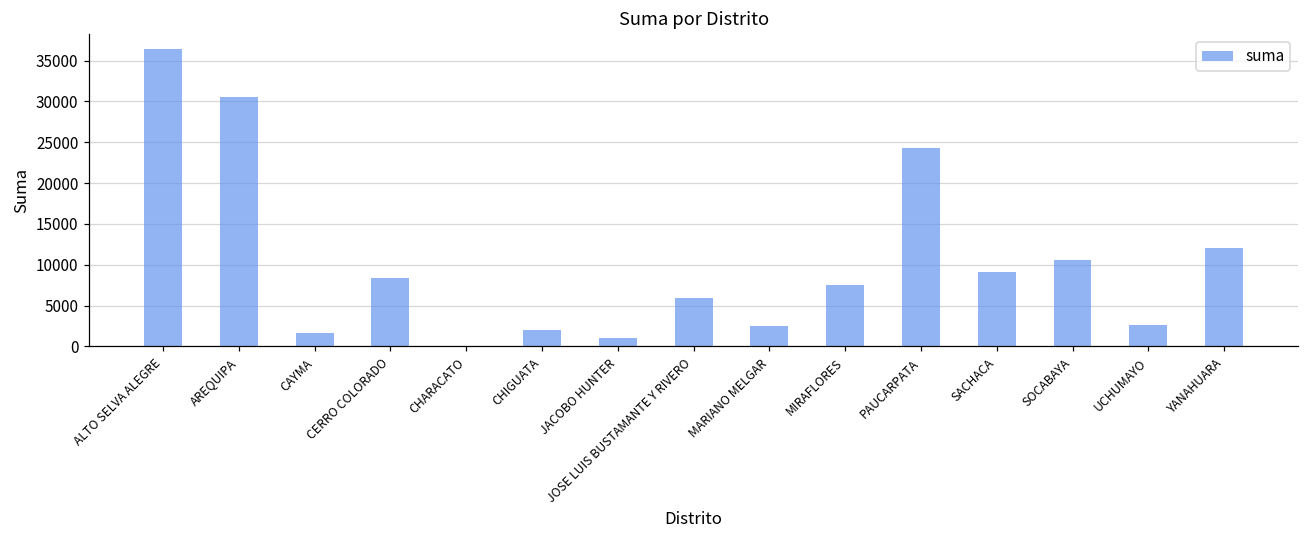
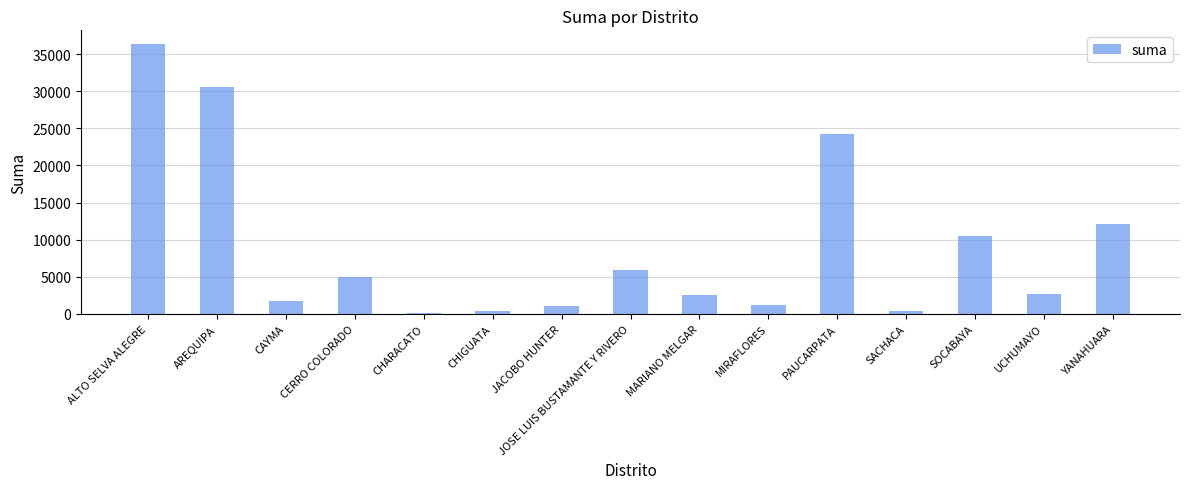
CERRO COLORADO: 8000 -> 5000
CHIGUATA: 2000 -> 0
MIRAFLORES: 7000 -> 1000
SACHACA: 9000 -> 0
